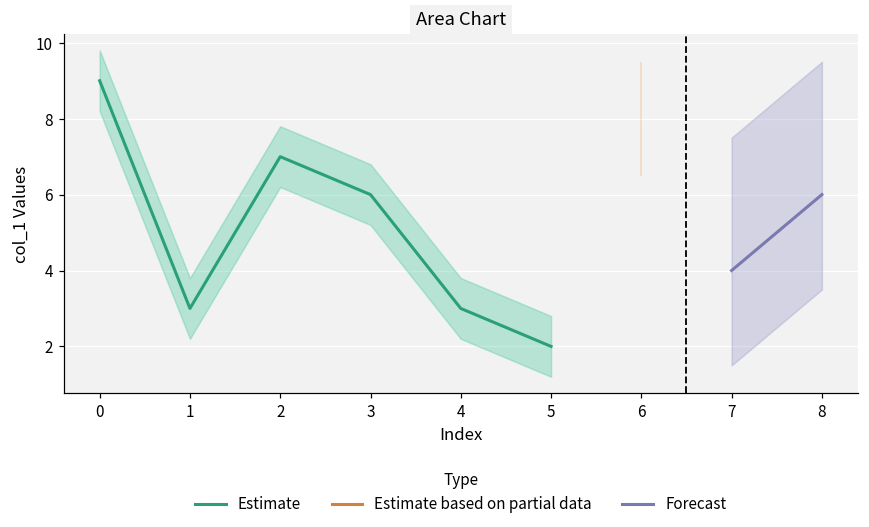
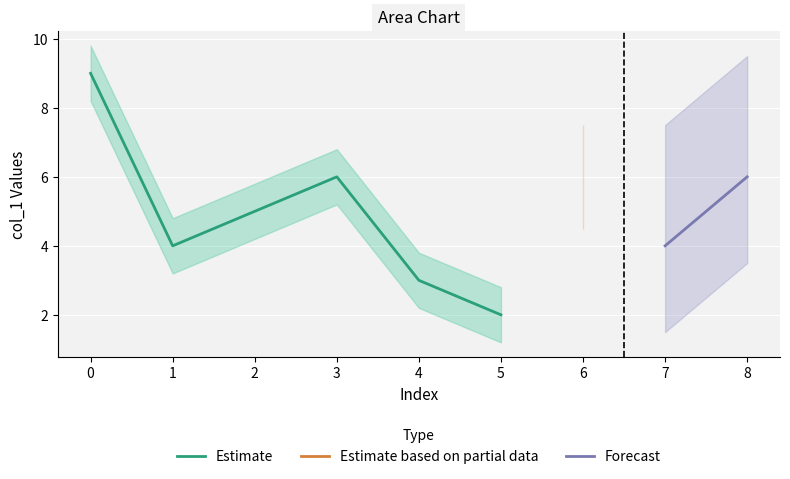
Estimate, 1: 3 -> 4
Estimate, 2: 7 -> 5
Estimate based on partial data, 6: 8 -> 6
